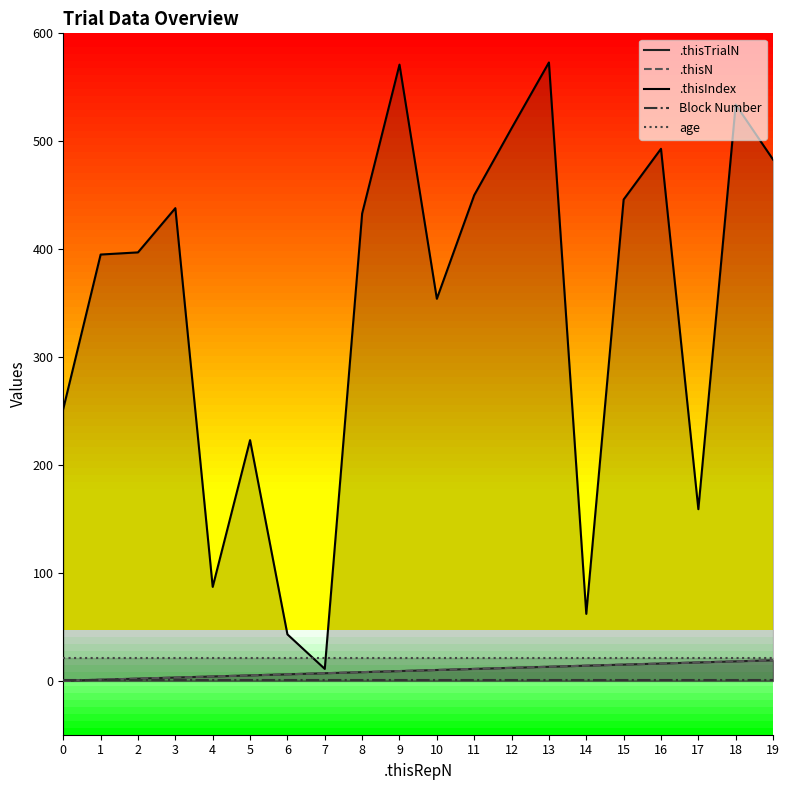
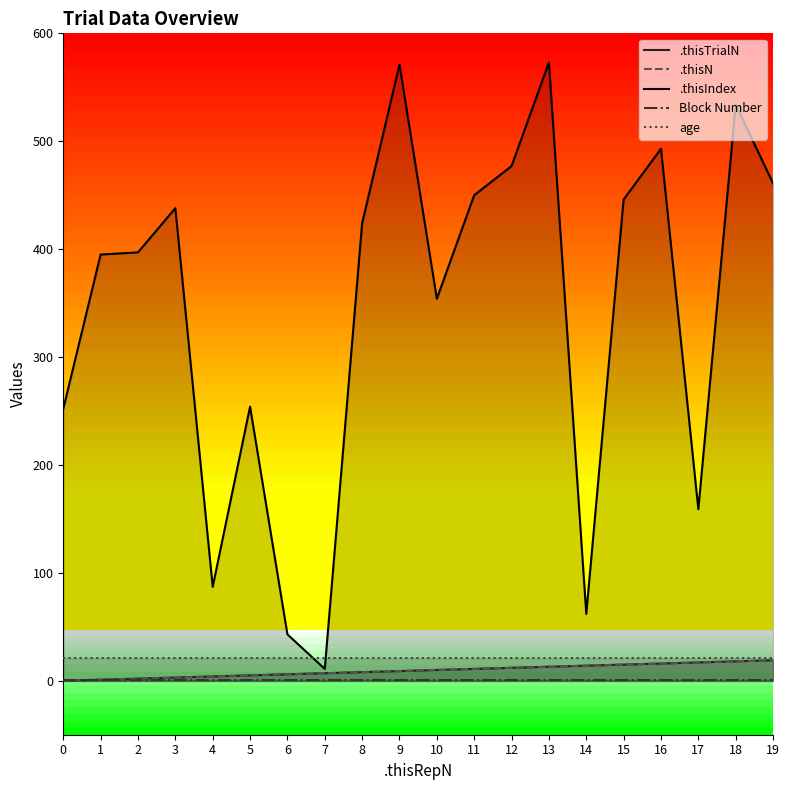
.thisIndex, 5: 223 -> 254
.thisIndex, 8: 433 -> 424
.thisIndex, 12: 512 -> 477
.thisIndex, 19: 483 -> 461
